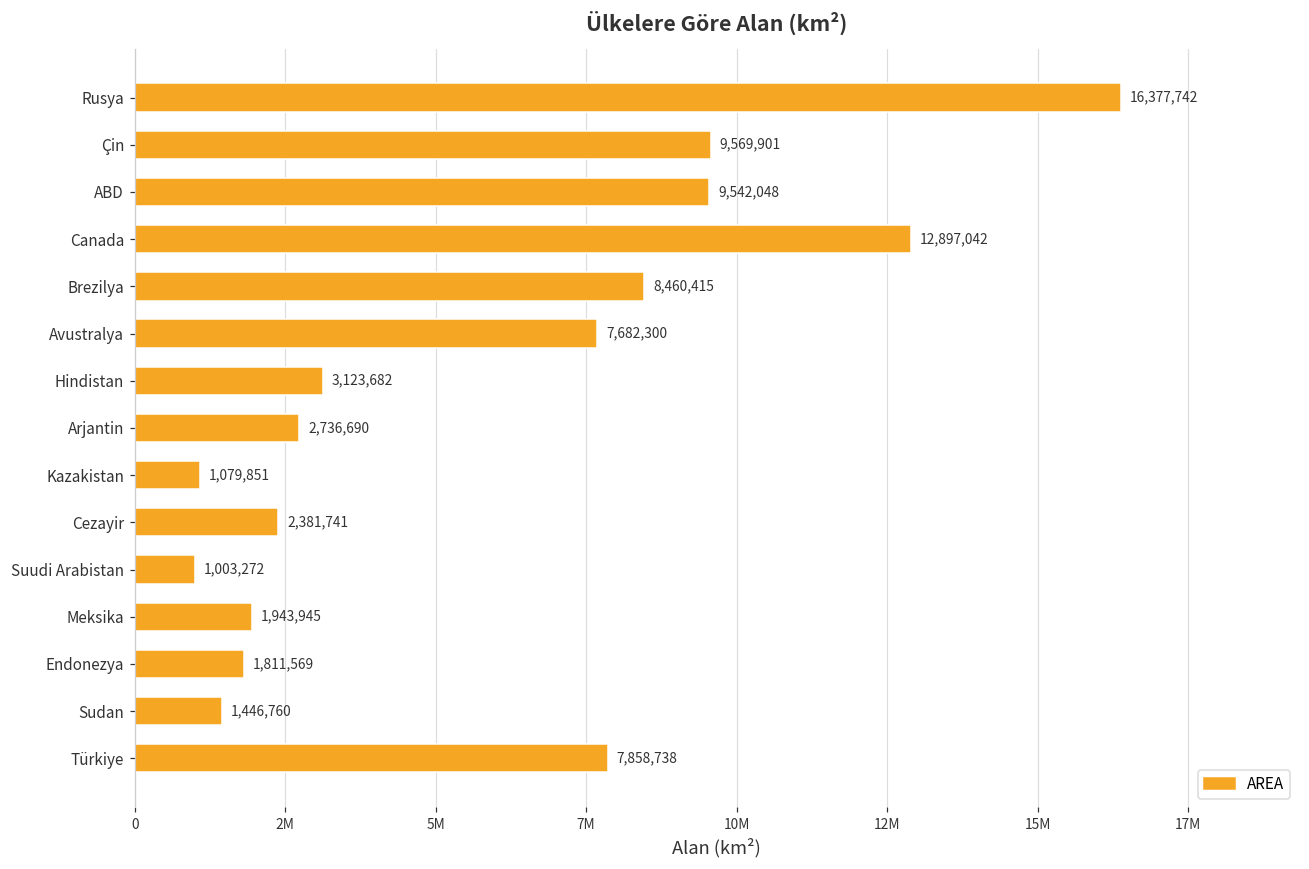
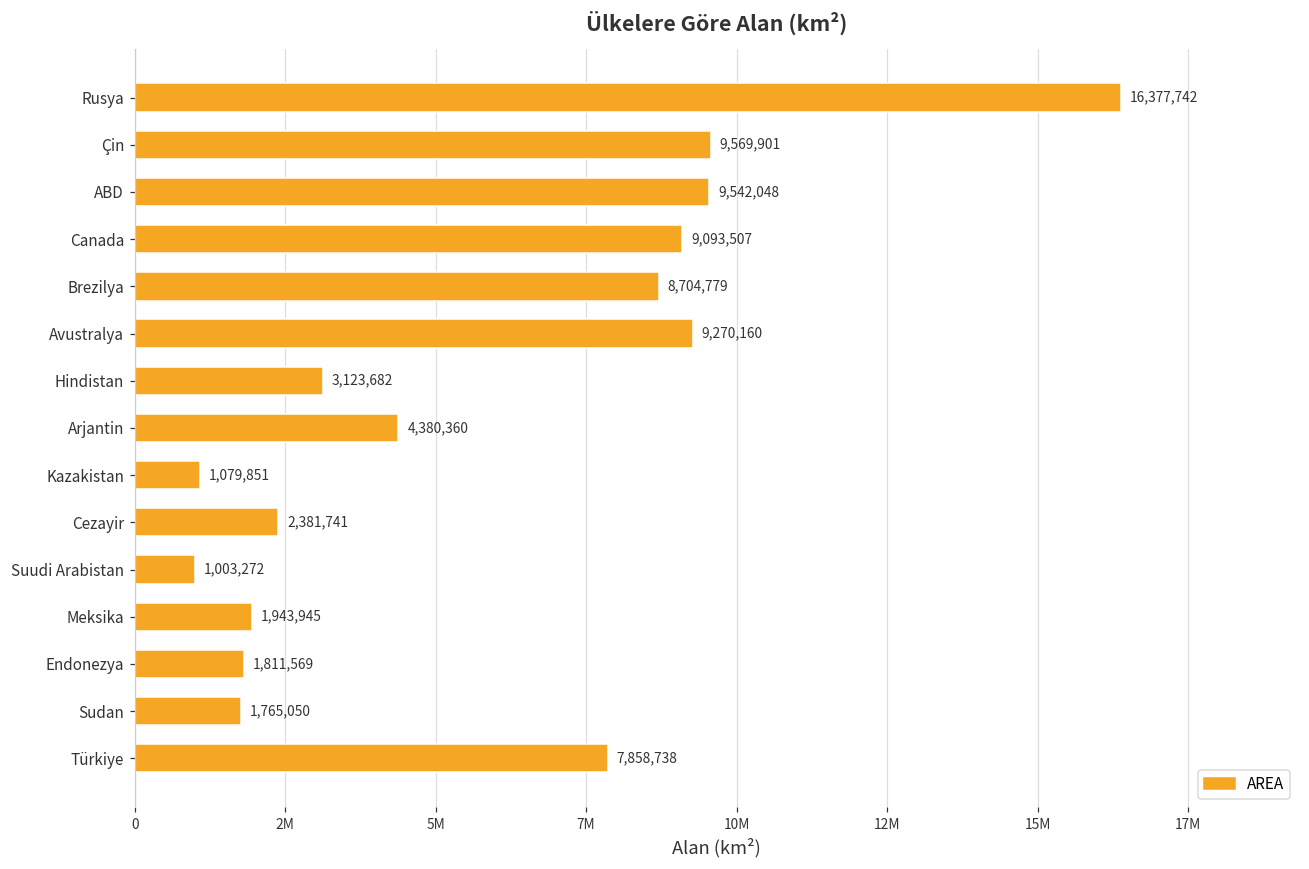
Canada: 12,897,042 -> 9,093,507
Brezilya: 8,460,415 -> 8,704,779
Avustralya: 7,682,300 -> 9,270,160
Arjantin: 2,736,690 -> 4,380,360
Sudan: 1,446,760 -> 1,765,050
